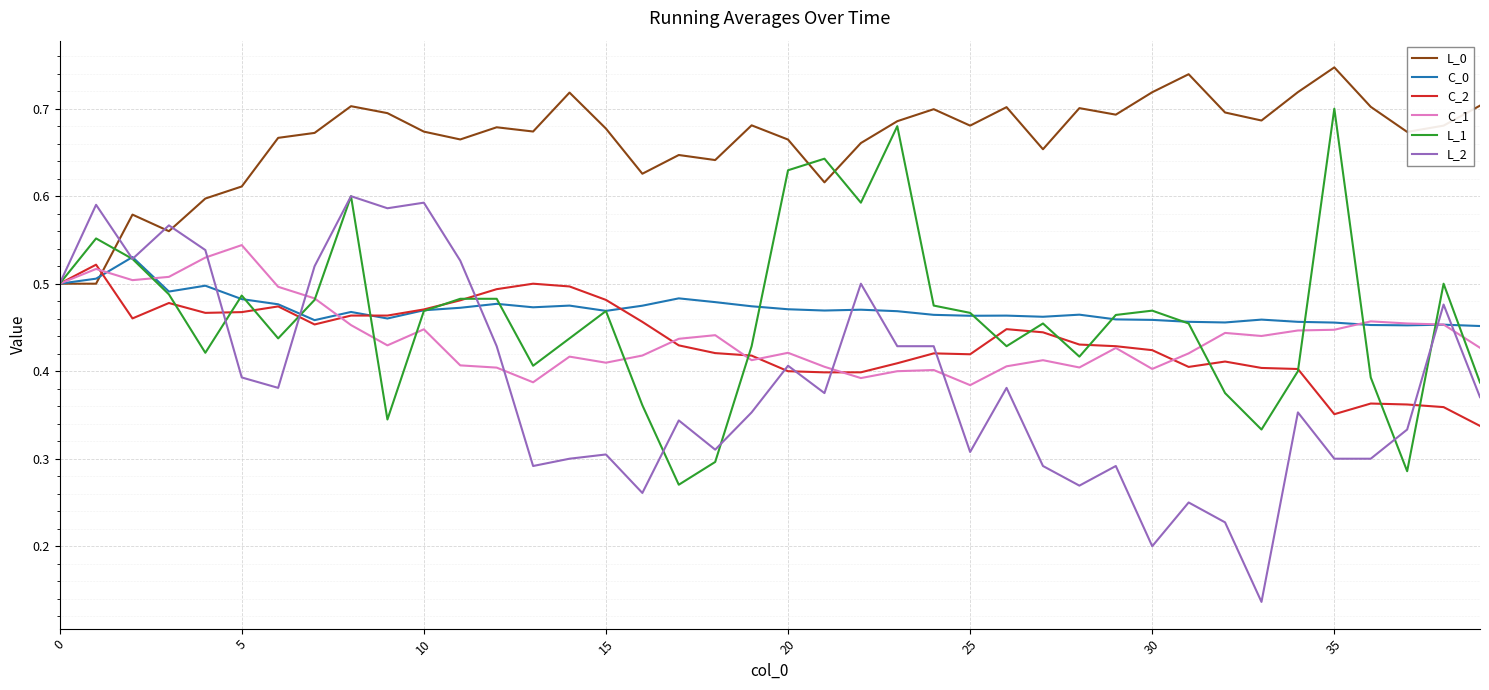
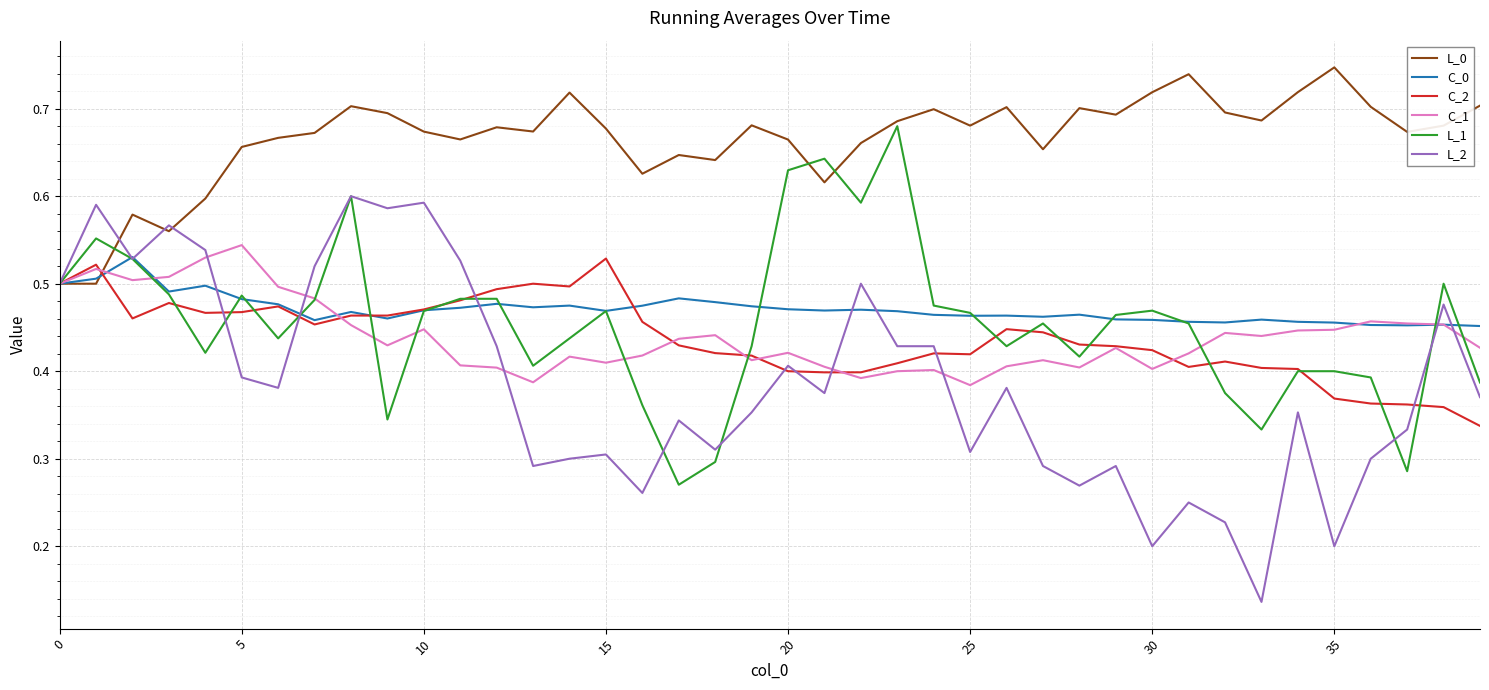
L_0, 5: 0.61 -> 0.66
C_2, 15: 0.48 -> 0.53
C_2, 35: 0.35 -> 0.37
L_1, 35: 0.7 -> 0.4
L_2, 35: 0.3 -> 0.2
